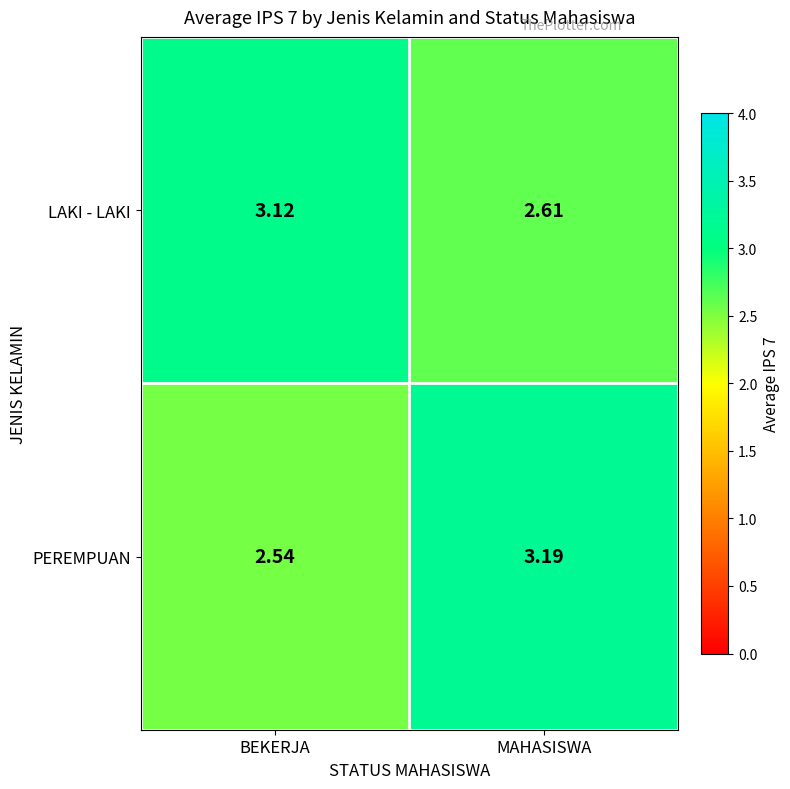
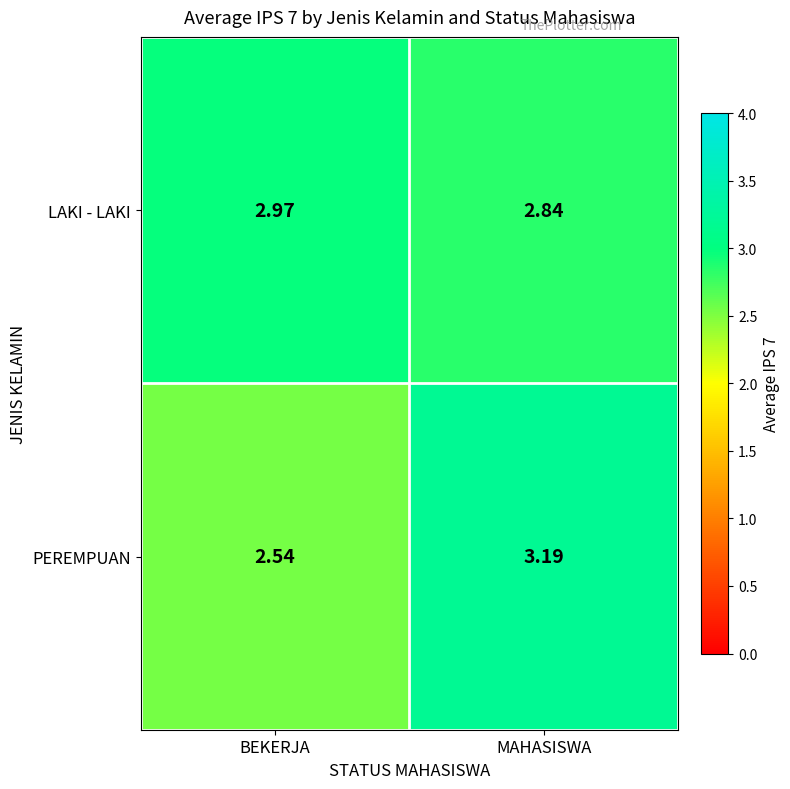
LAKI - LAKI, BEKERJA: 3.12 -> 2.97
LAKI - LAKI, MAHASISWA: 2.61 -> 2.84
